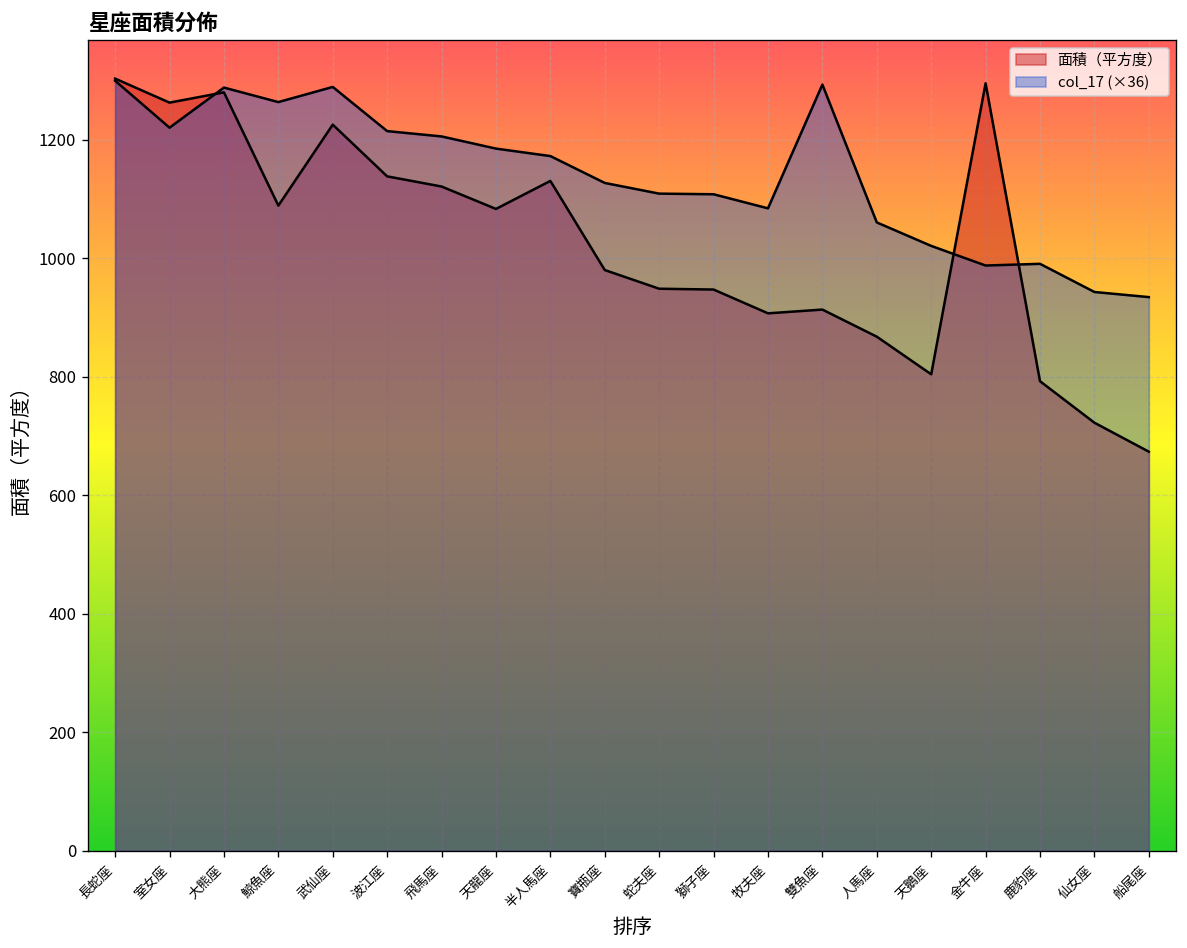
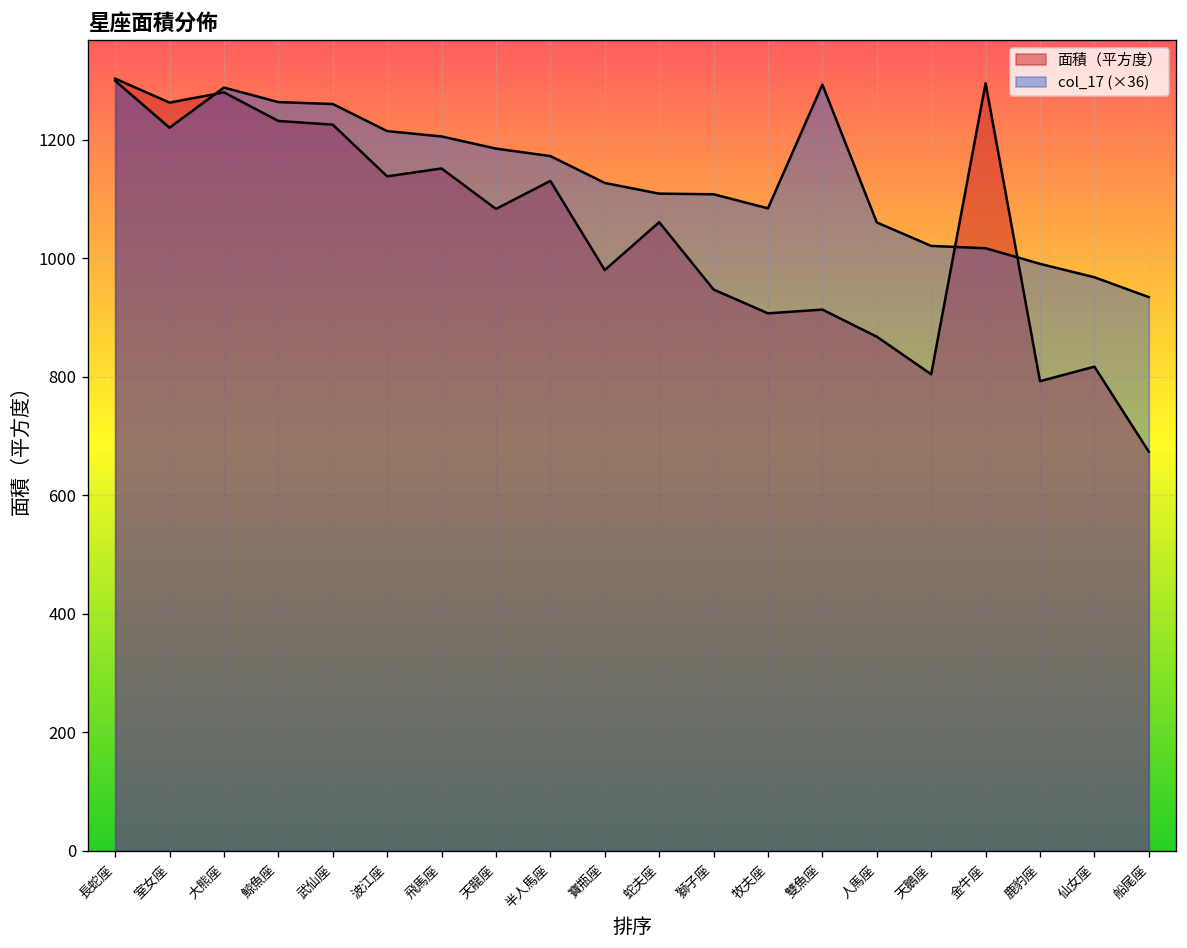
面積（平方度）, 鯨魚座: 1090 -> 1230
col_17 (×36), 武仙座: 1290 -> 1260
面積（平方度）, 飛馬座: 1120 -> 1150
面積（平方度）, 蛇夫座: 950 -> 1060
col_17 (×36), 金牛座: 990 -> 1020
面積（平方度）, 仙女座: 720 -> 820
col_17 (×36), 仙女座: 940 -> 970
